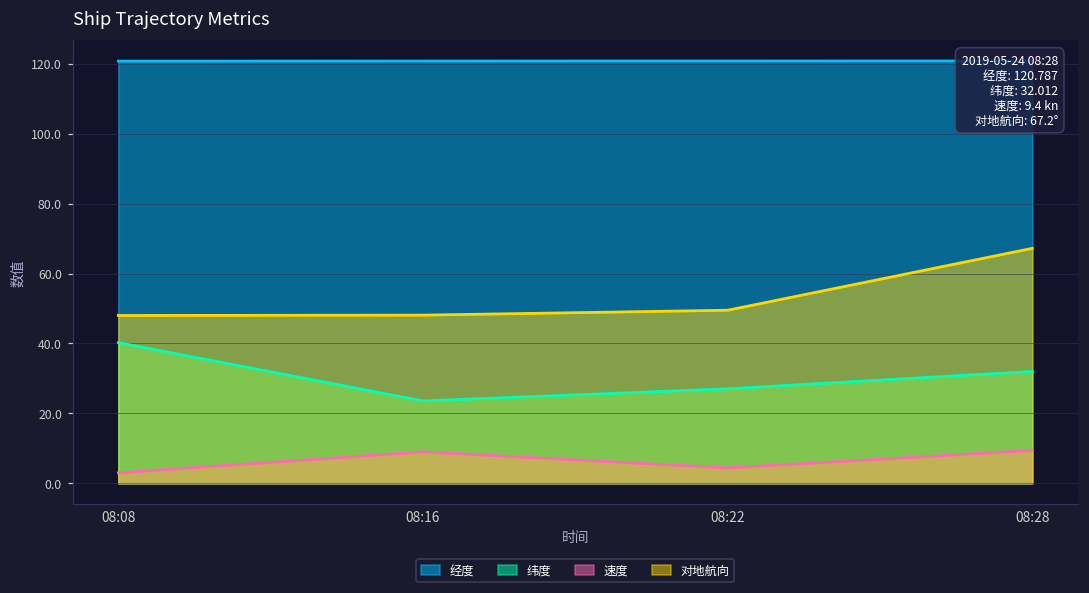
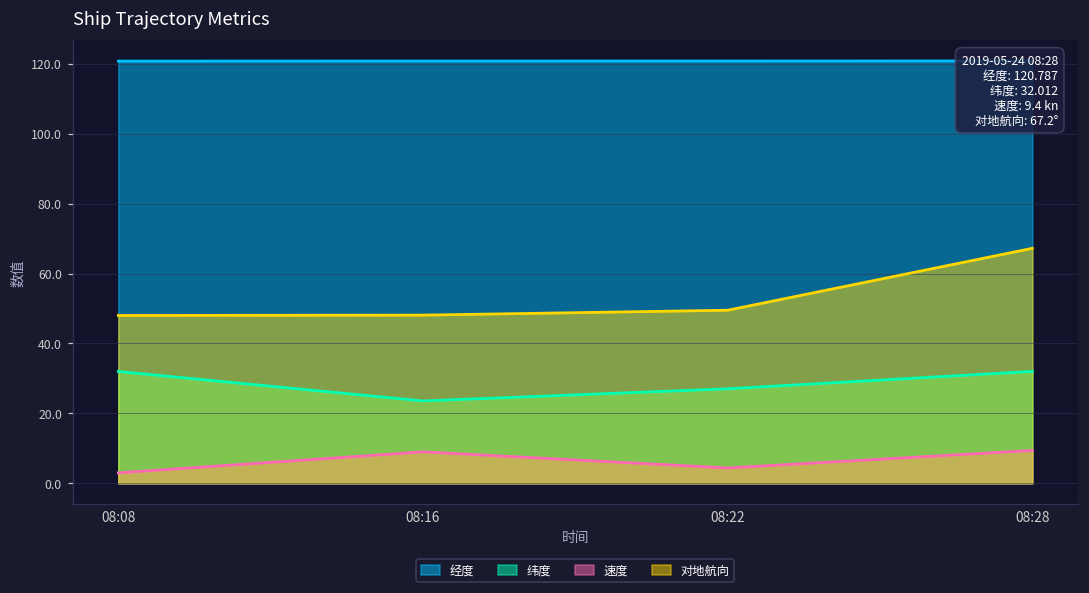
纬度, 08:08: 40 -> 32
